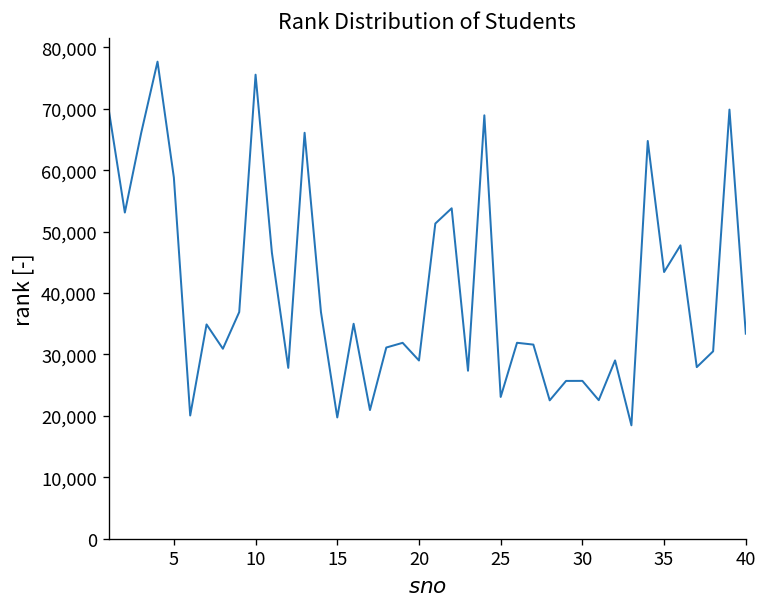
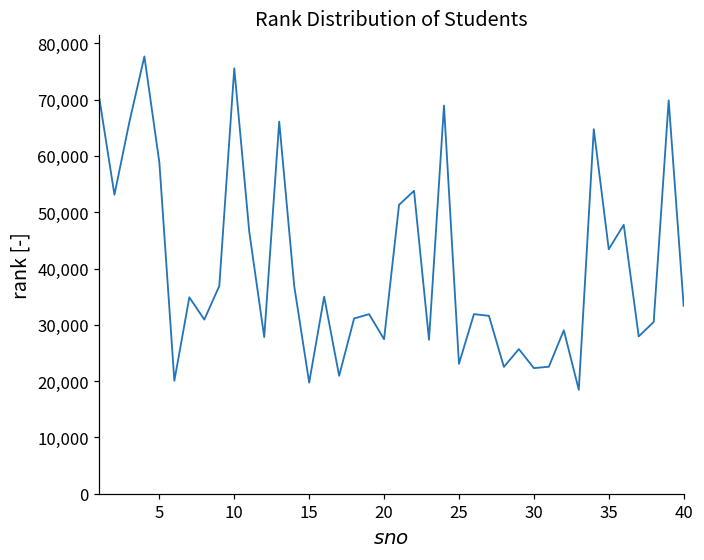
20: 29,000 -> 27,000
30: 26,000 -> 22,000
